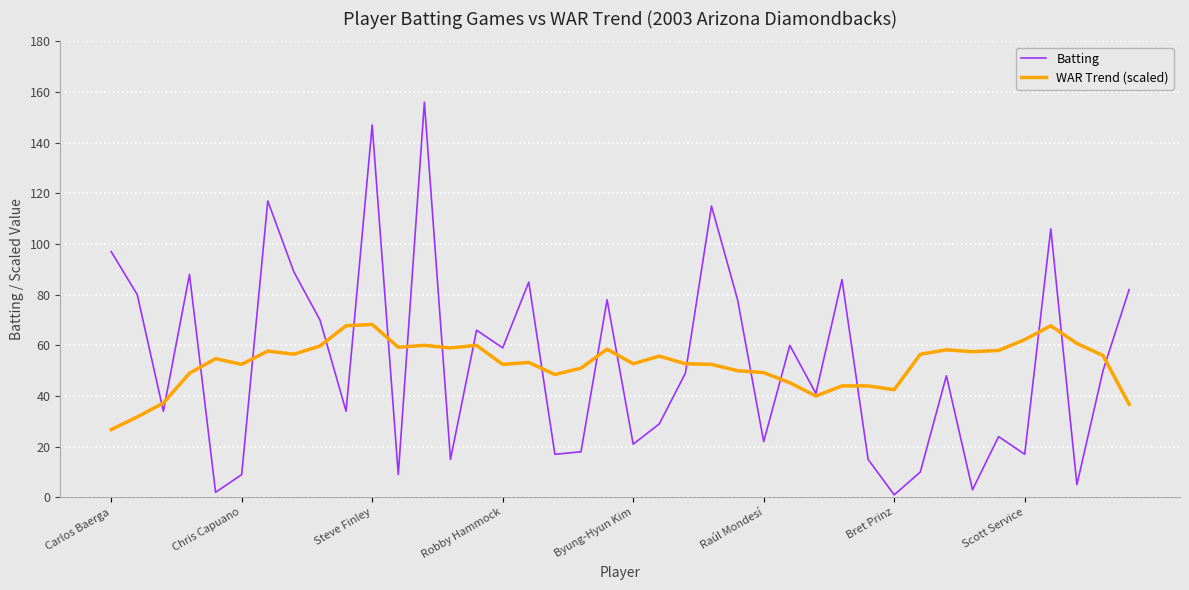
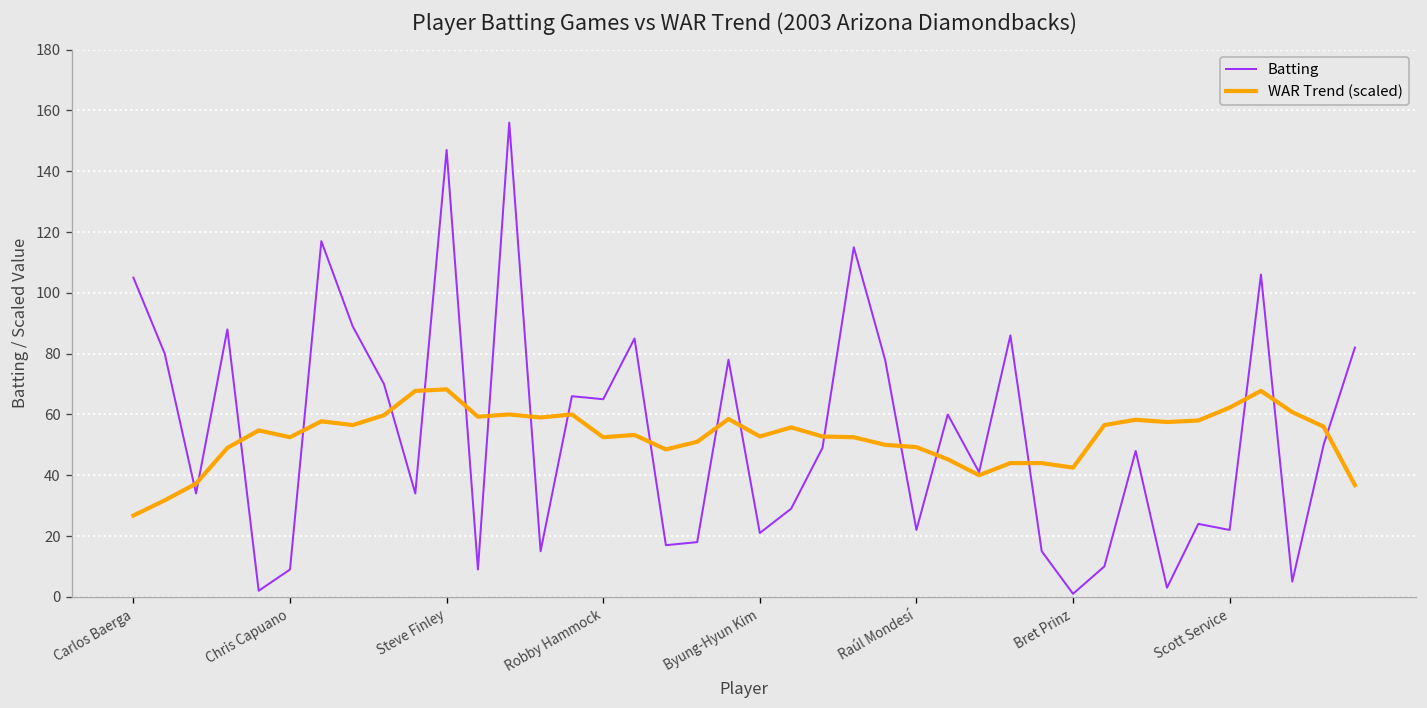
Batting, Carlos Baerga: 97 -> 105
Batting, Robby Hammock: 59 -> 65
Batting, Scott Service: 17 -> 22
